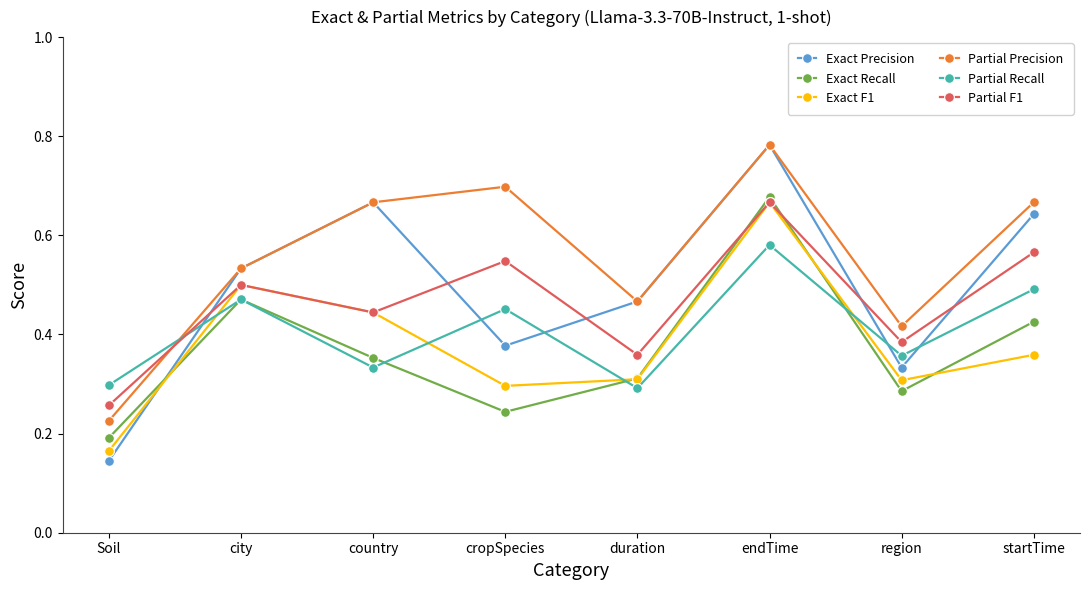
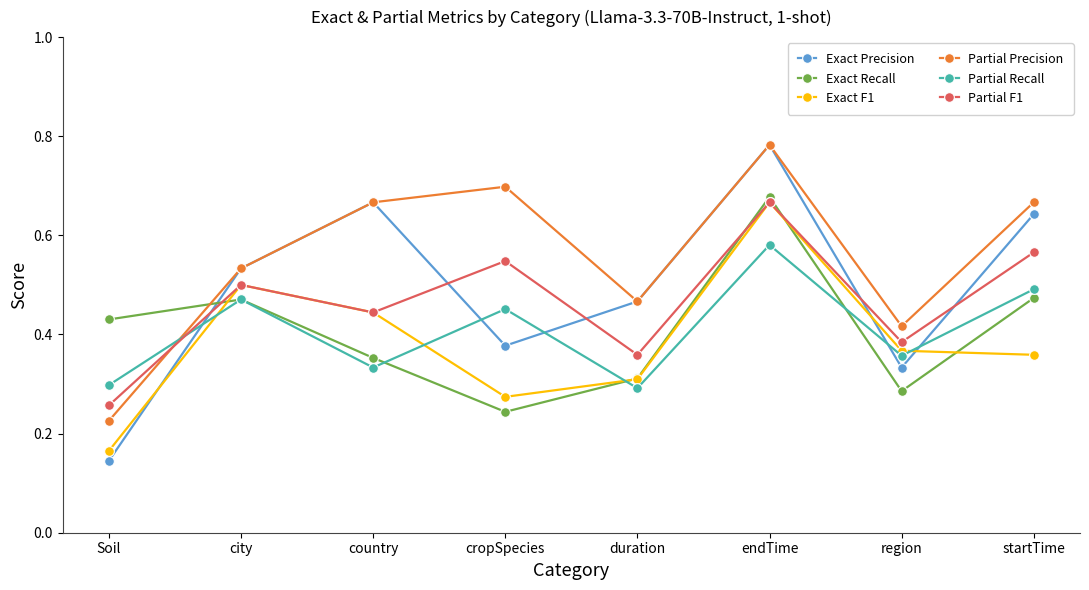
Exact Recall, Soil: 0.19 -> 0.43
Exact F1, cropSpecies: 0.30 -> 0.27
Exact F1, region: 0.31 -> 0.37
Exact Recall, startTime: 0.43 -> 0.47
